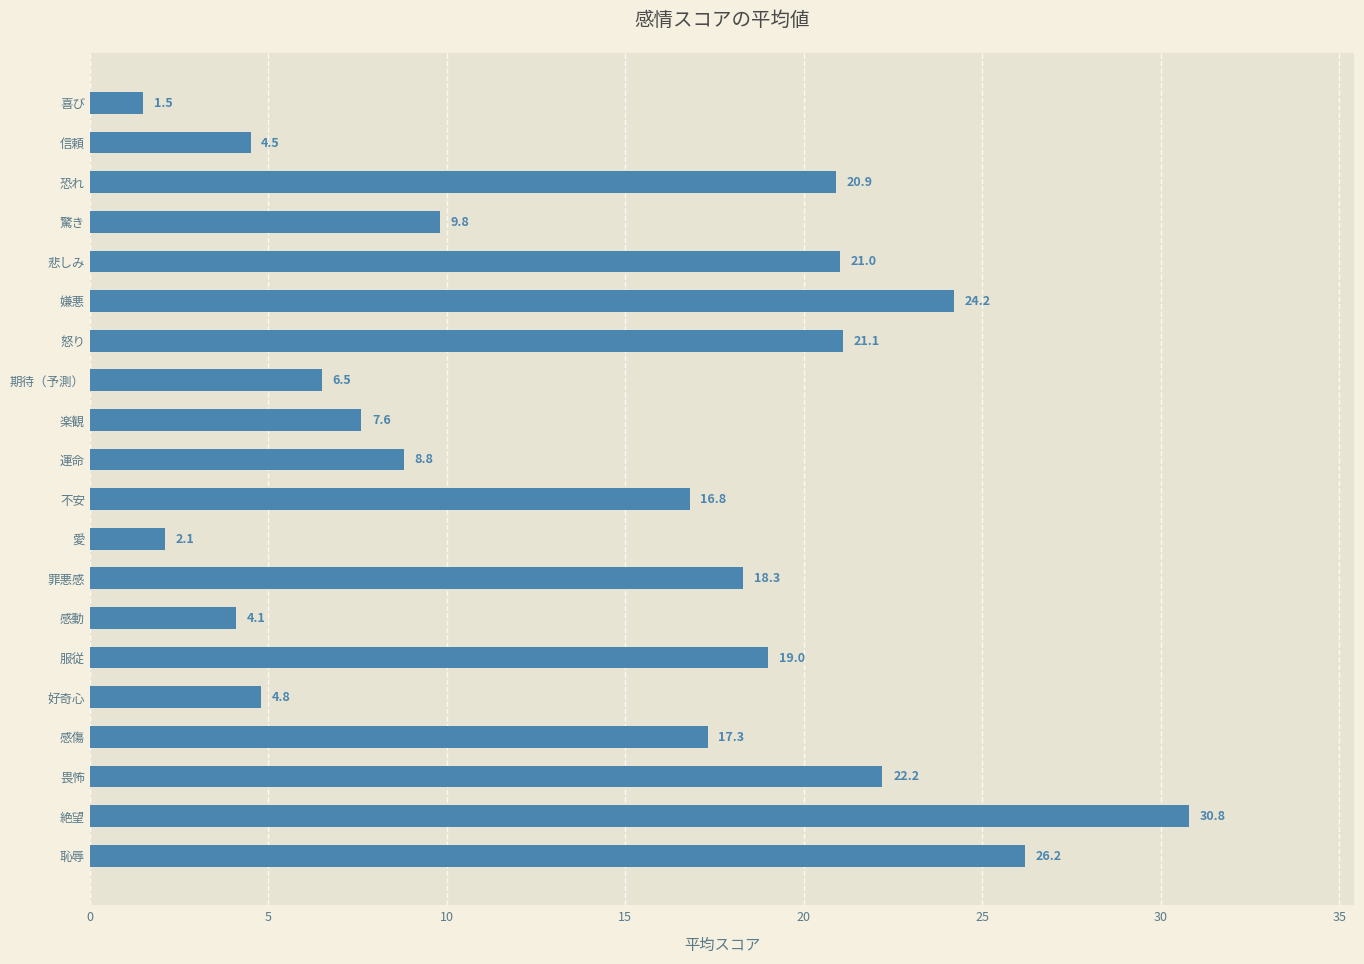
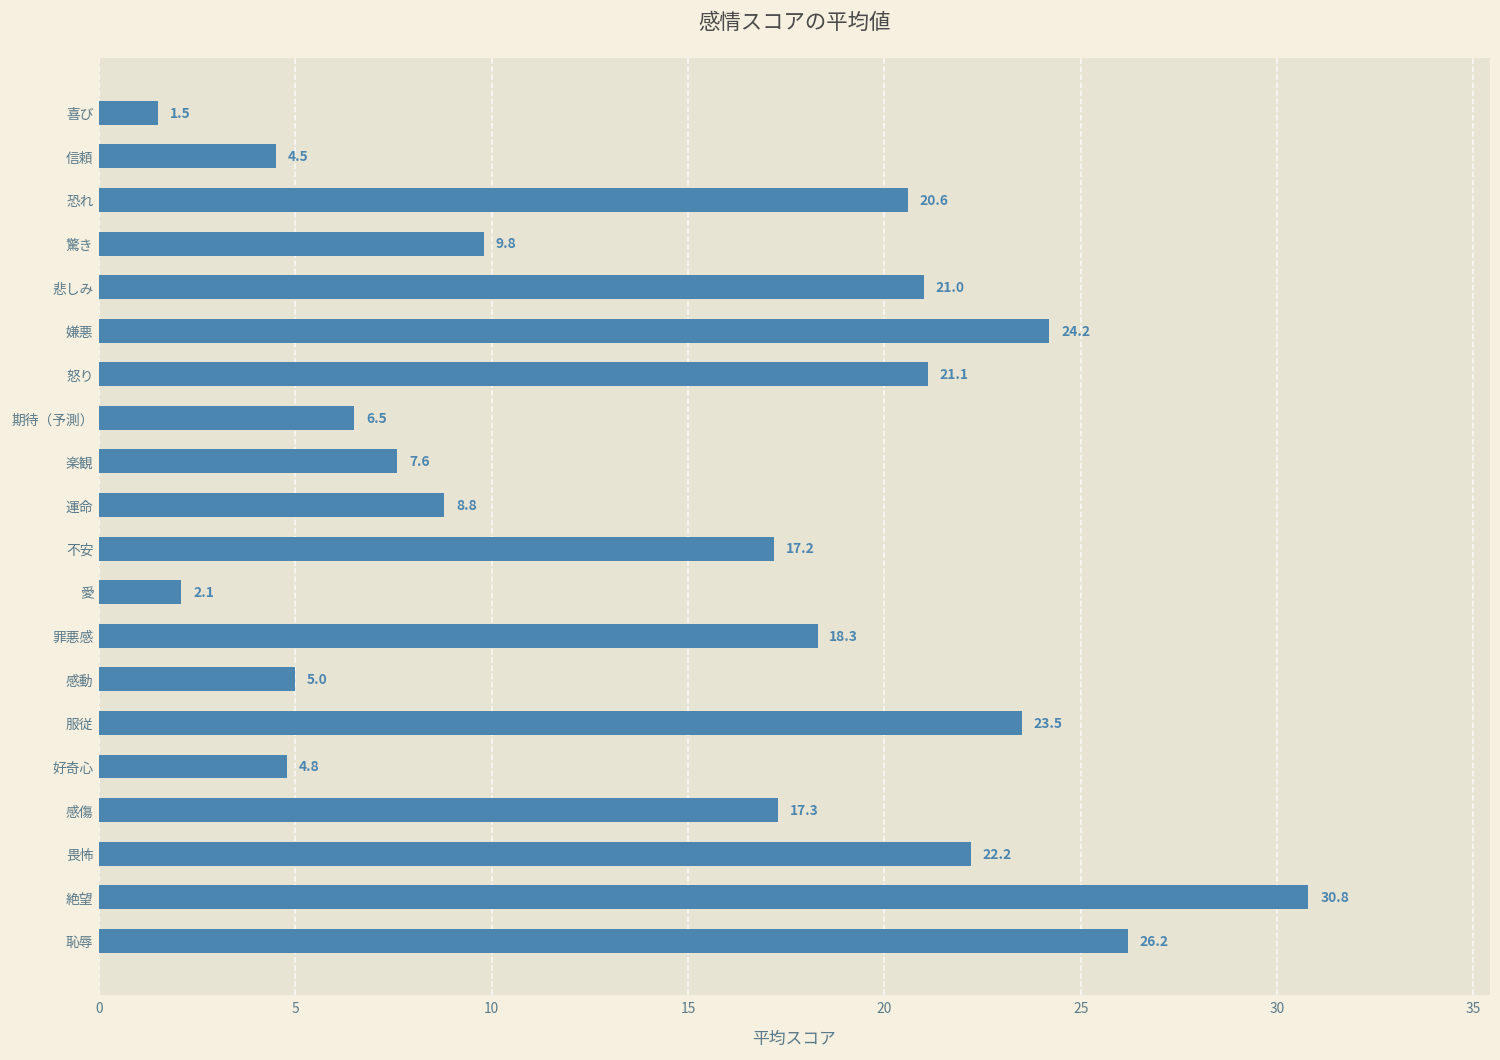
恐れ: 20.9 -> 20.6
不安: 16.8 -> 17.2
感動: 4.1 -> 5.0
服従: 19.0 -> 23.5
